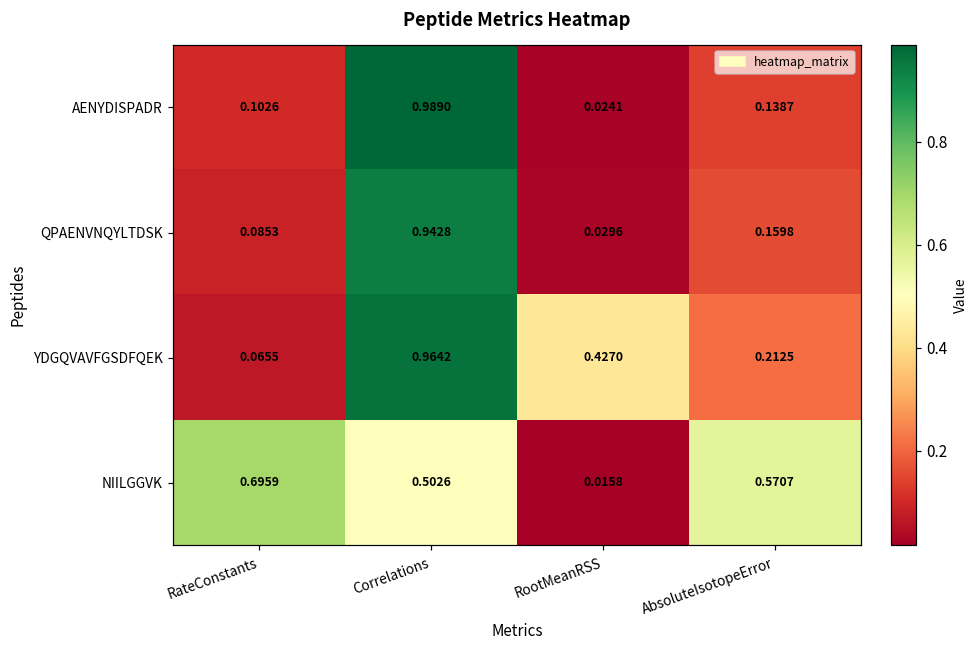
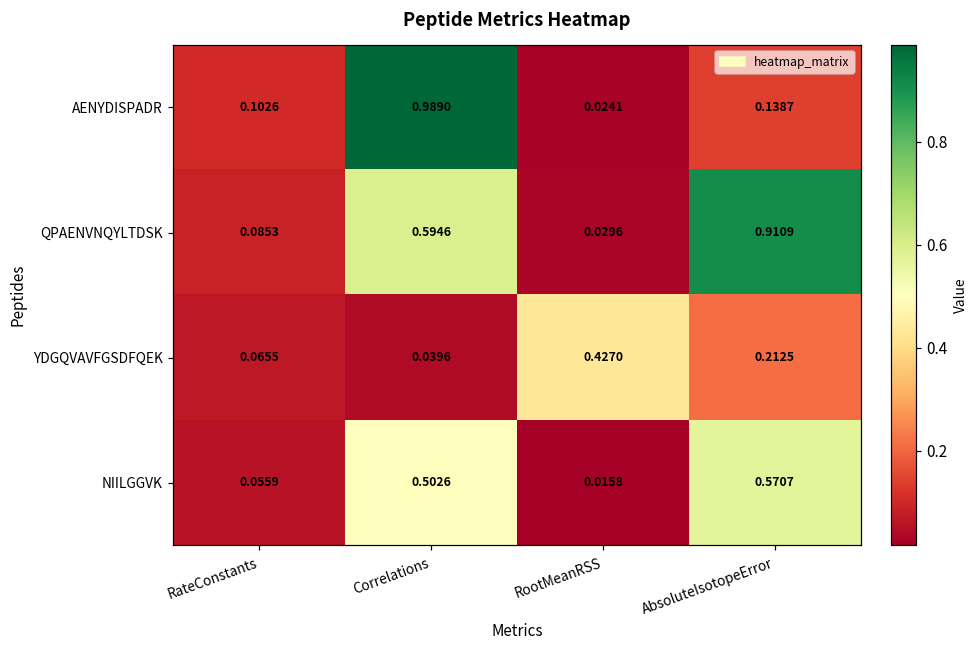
QPAENVNQYLTDSK, Correlations: 0.9428 -> 0.5946
QPAENVNQYLTDSK, AbsoluteIsotopeError: 0.1598 -> 0.9109
YDGQVAVFGSDFQEK, Correlations: 0.9642 -> 0.0396
NIILGGVK, RateConstants: 0.6959 -> 0.0559
